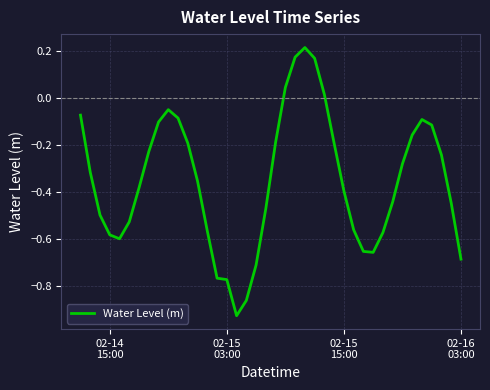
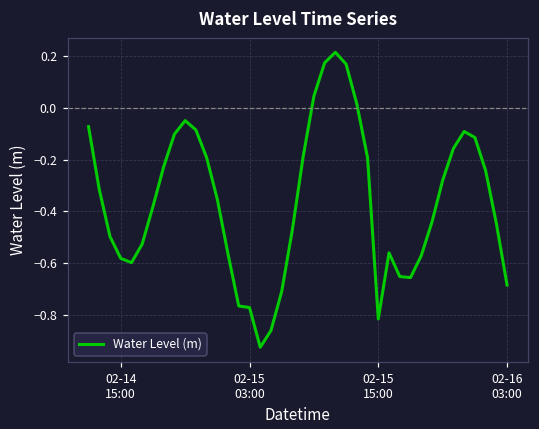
02-15 15:00: -0.39 -> -0.82
